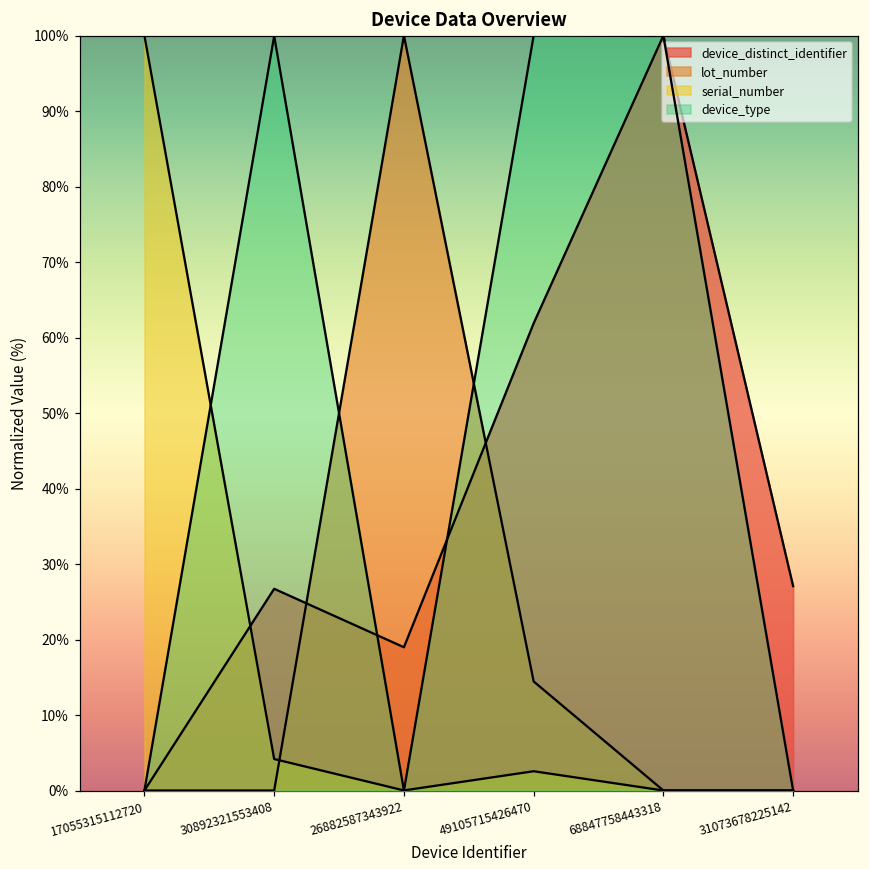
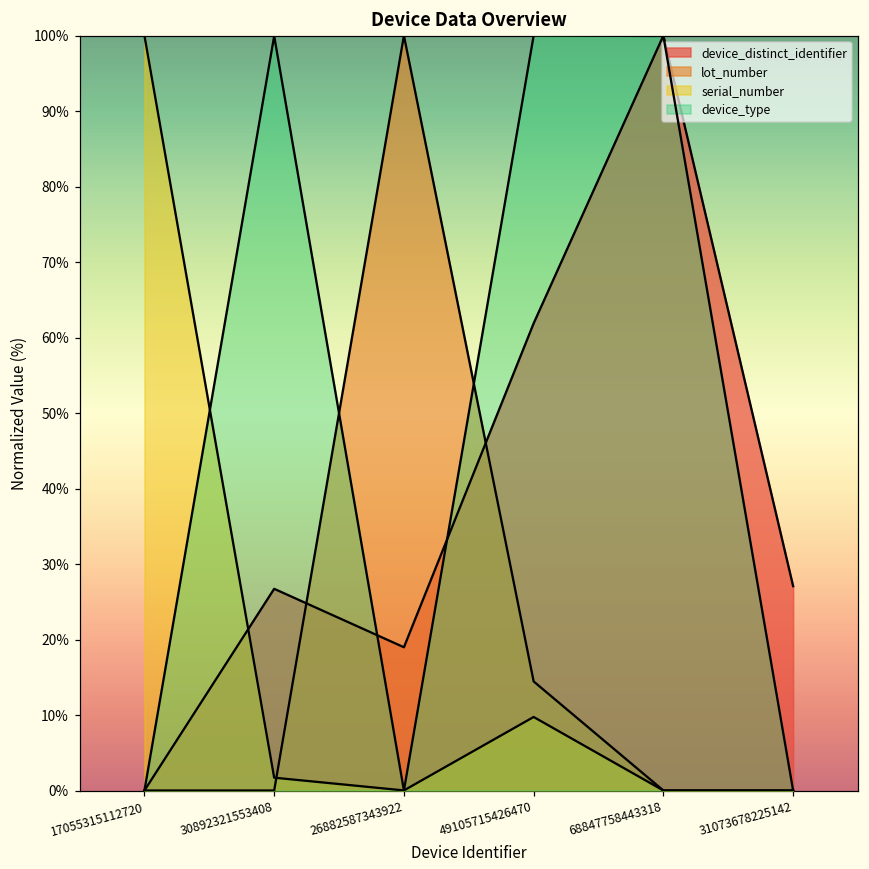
serial_number, 30892321553408: 4% -> 2%
serial_number, 49105715426470: 3% -> 10%
